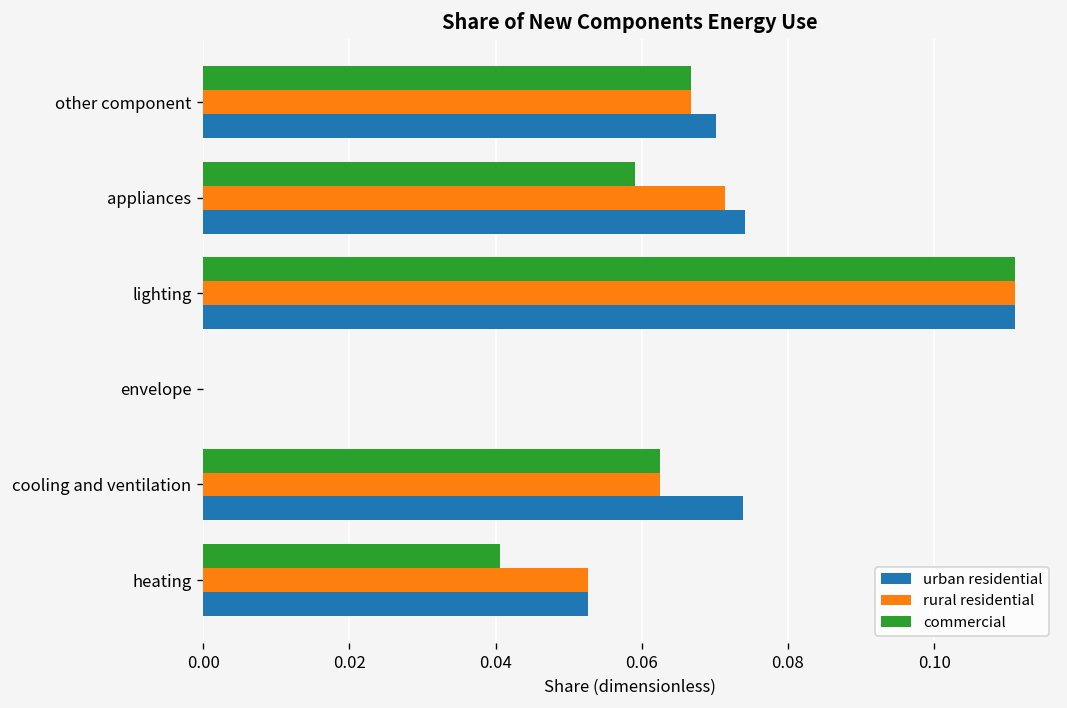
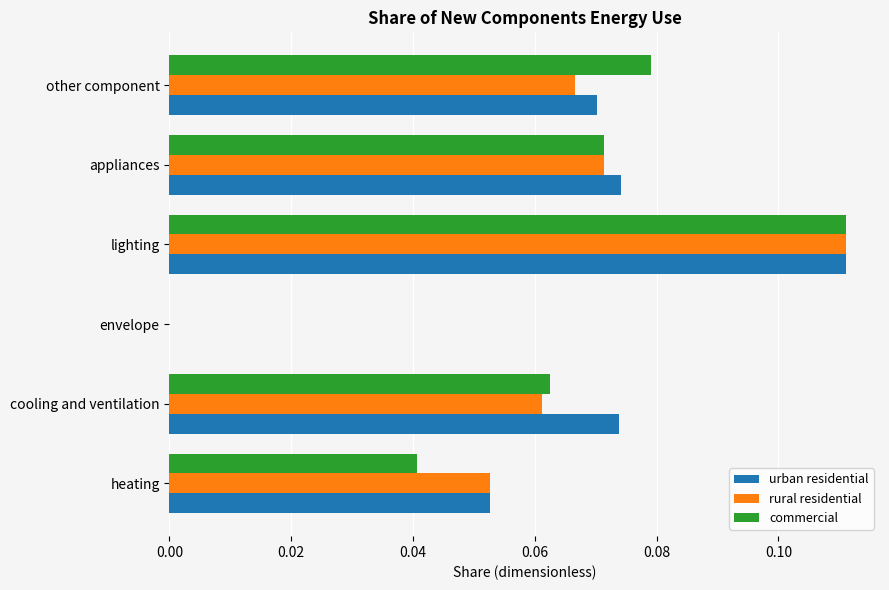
commercial, other component: 0.067 -> 0.079
commercial, appliances: 0.059 -> 0.071
rural residential, cooling and ventilation: 0.063 -> 0.061
